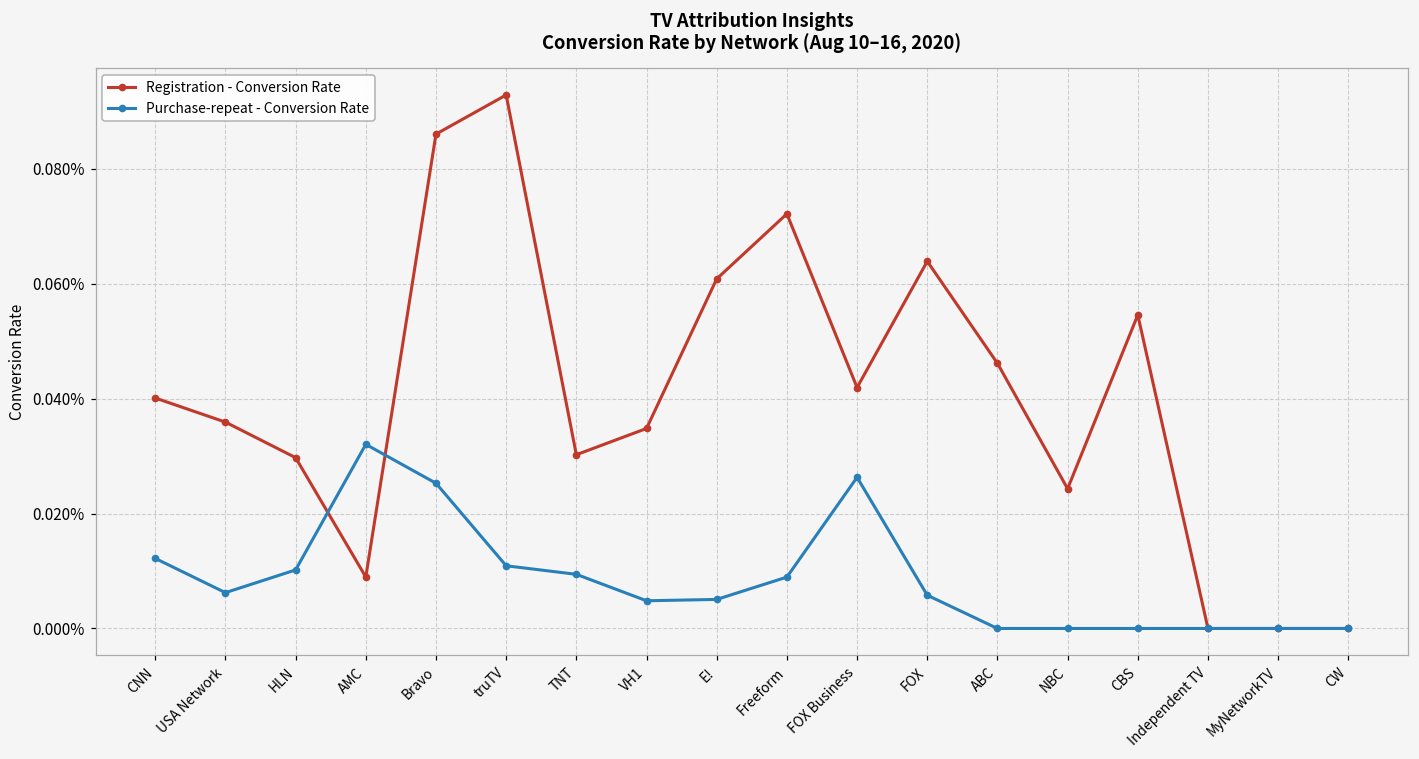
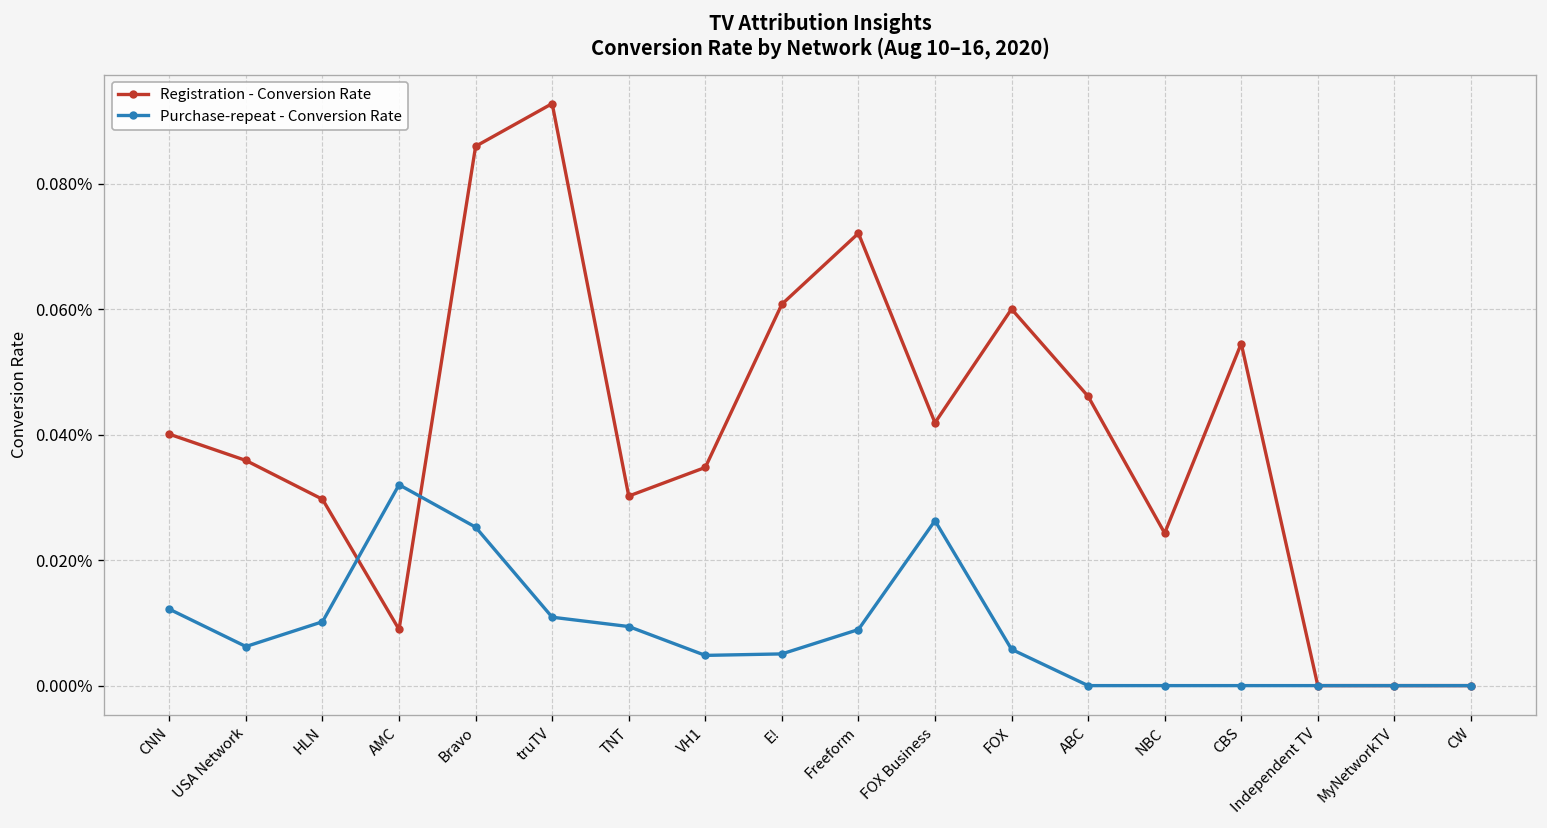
Registration - Conversion Rate, FOX: 0.064% -> 0.060%
